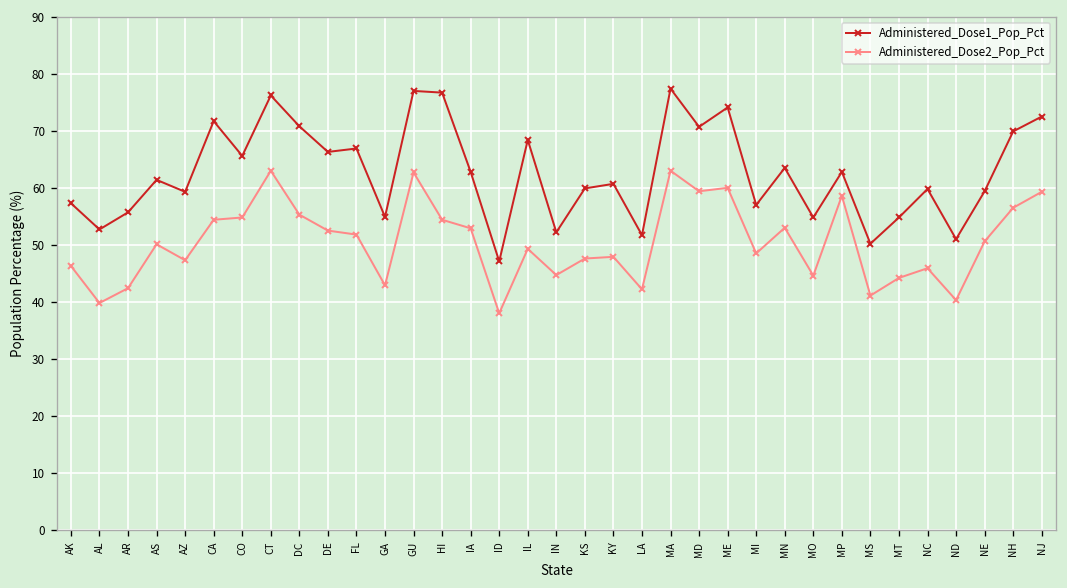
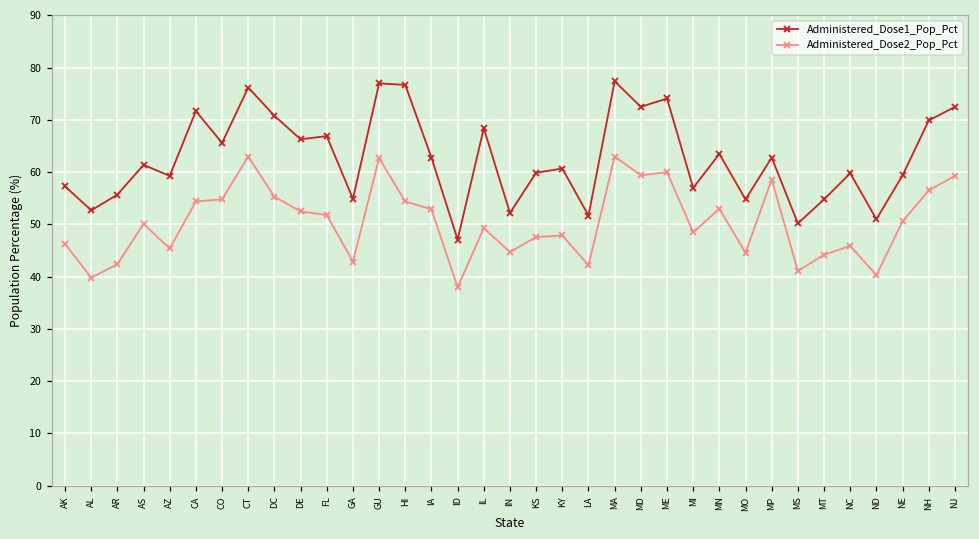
Administered_Dose2_Pop_Pct, AZ: 47 -> 45
Administered_Dose1_Pop_Pct, MD: 71 -> 73
